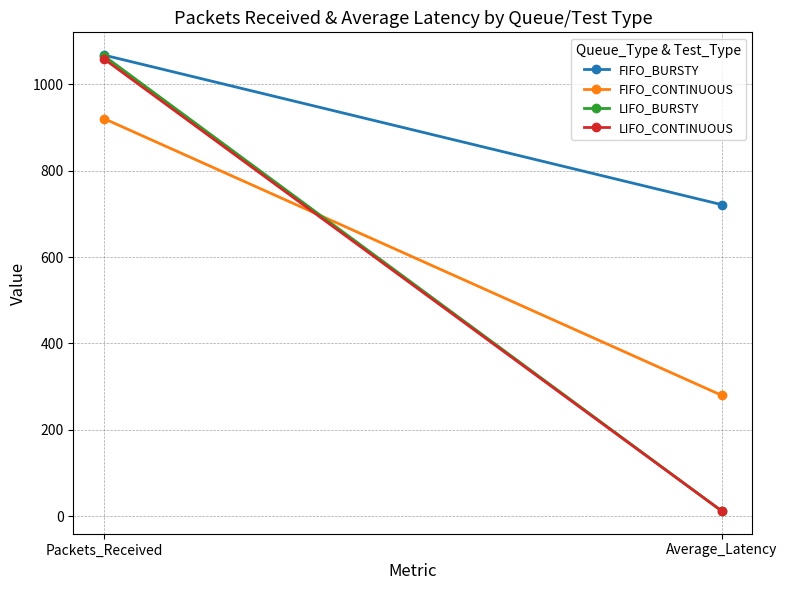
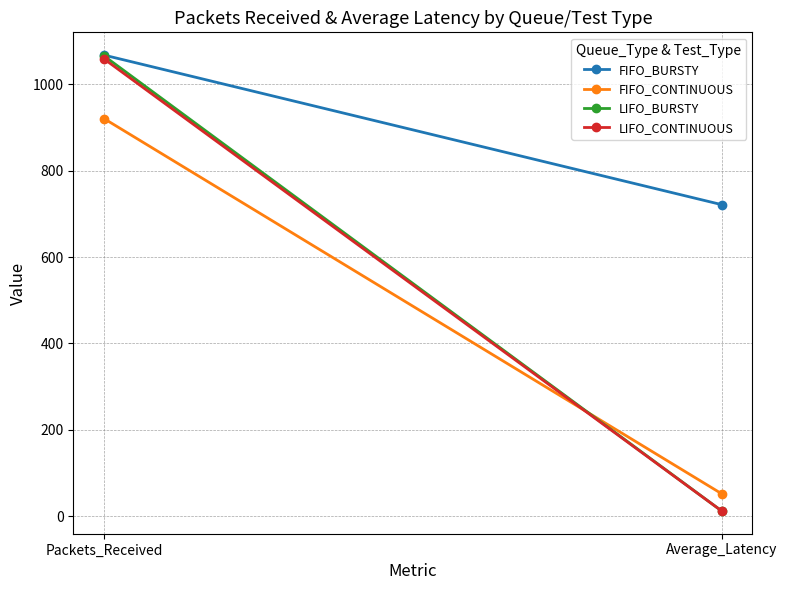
FIFO_CONTINUOUS, Average_Latency: 280 -> 50
